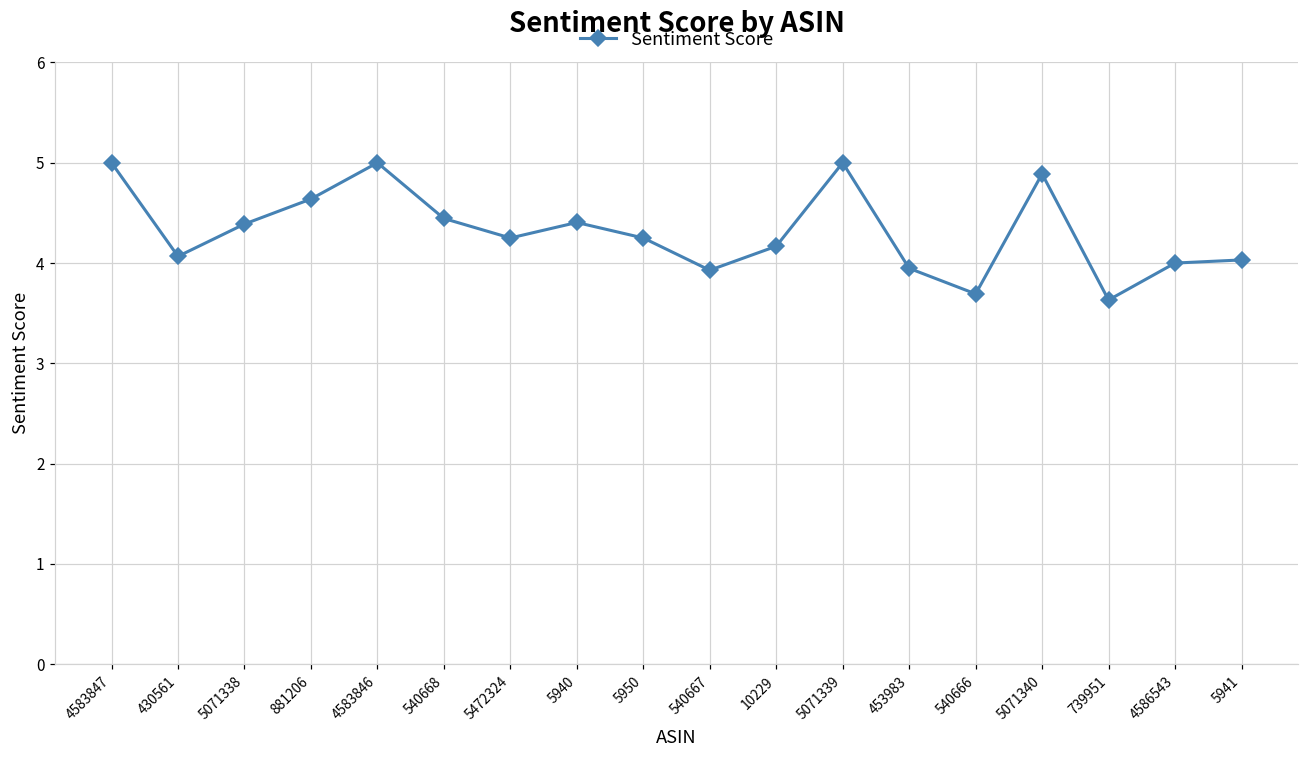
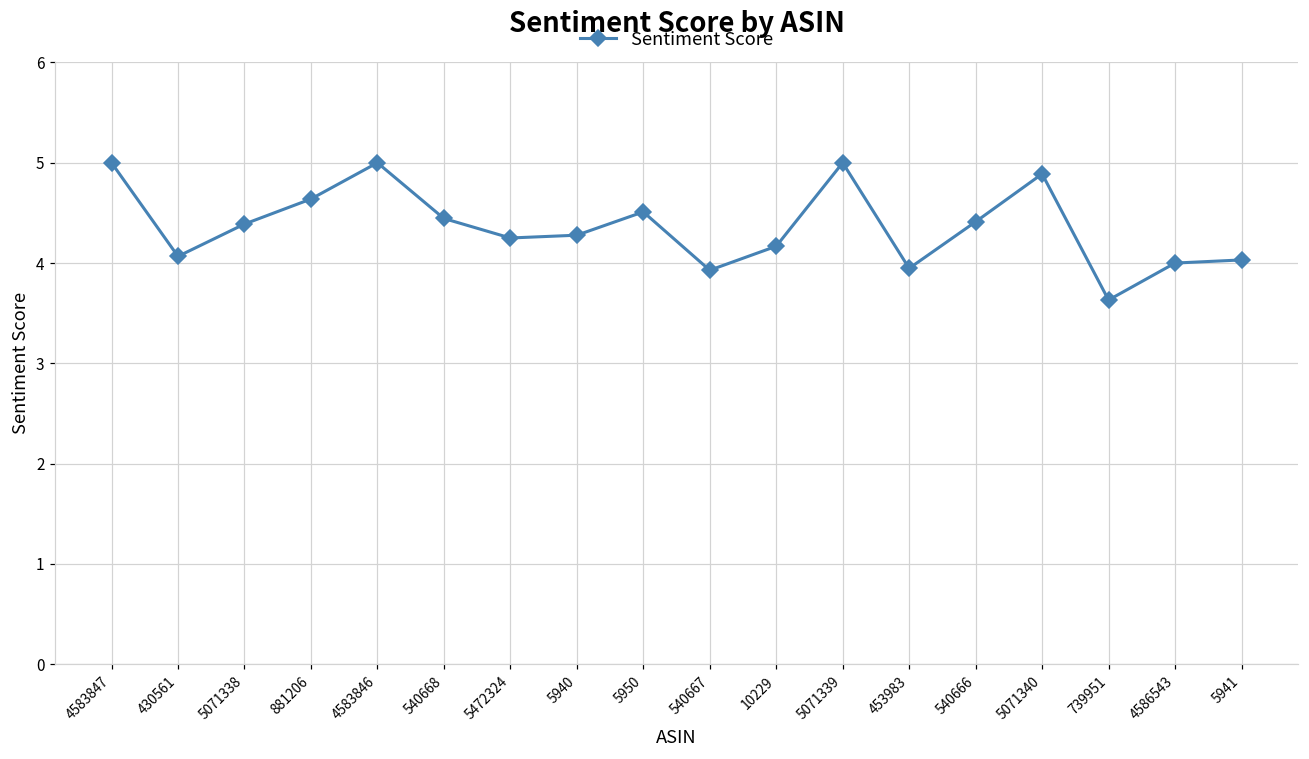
5940: 4.4 -> 4.3
5950: 4.3 -> 4.5
540666: 3.7 -> 4.4
